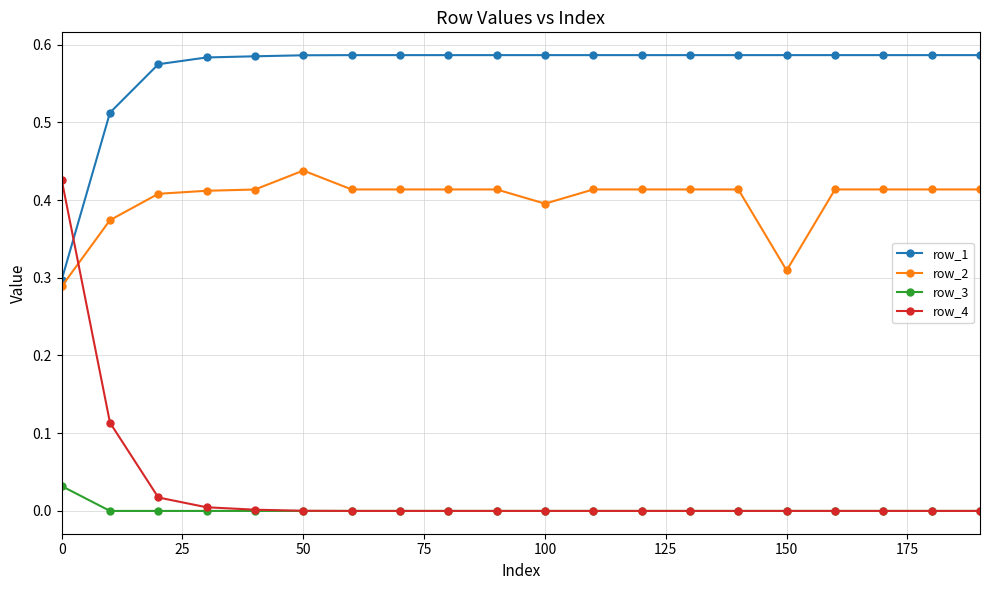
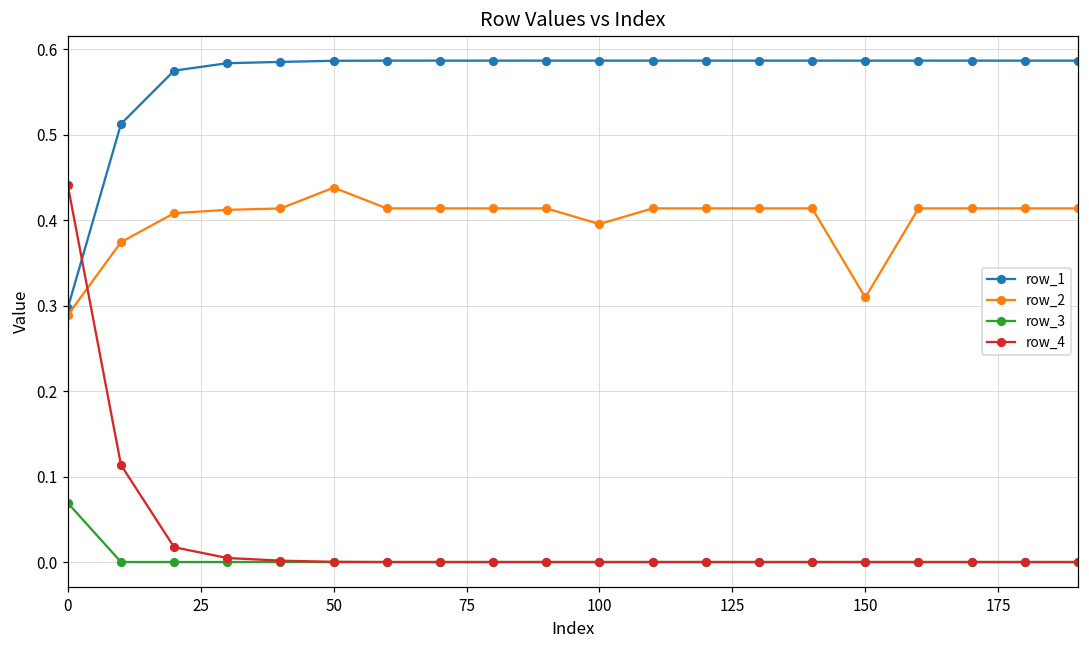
row_3, 0: 0.03 -> 0.07
row_4, 0: 0.43 -> 0.44
